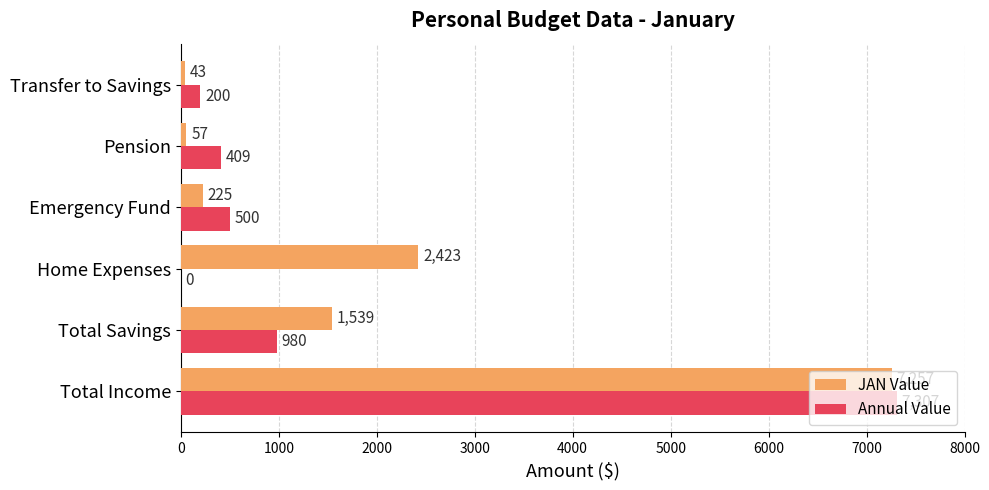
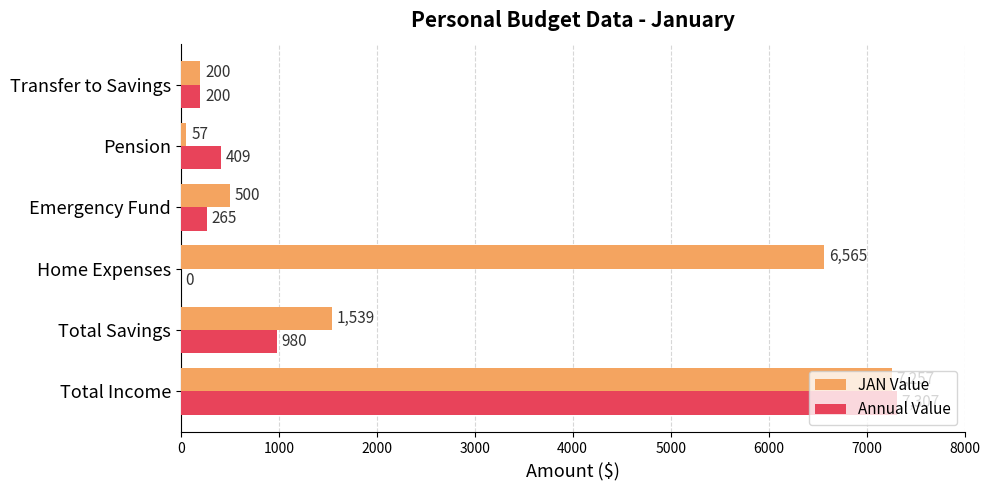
JAN Value, Transfer to Savings: 43 -> 200
JAN Value, Emergency Fund: 225 -> 500
Annual Value, Emergency Fund: 500 -> 265
JAN Value, Home Expenses: 2,423 -> 6,565
